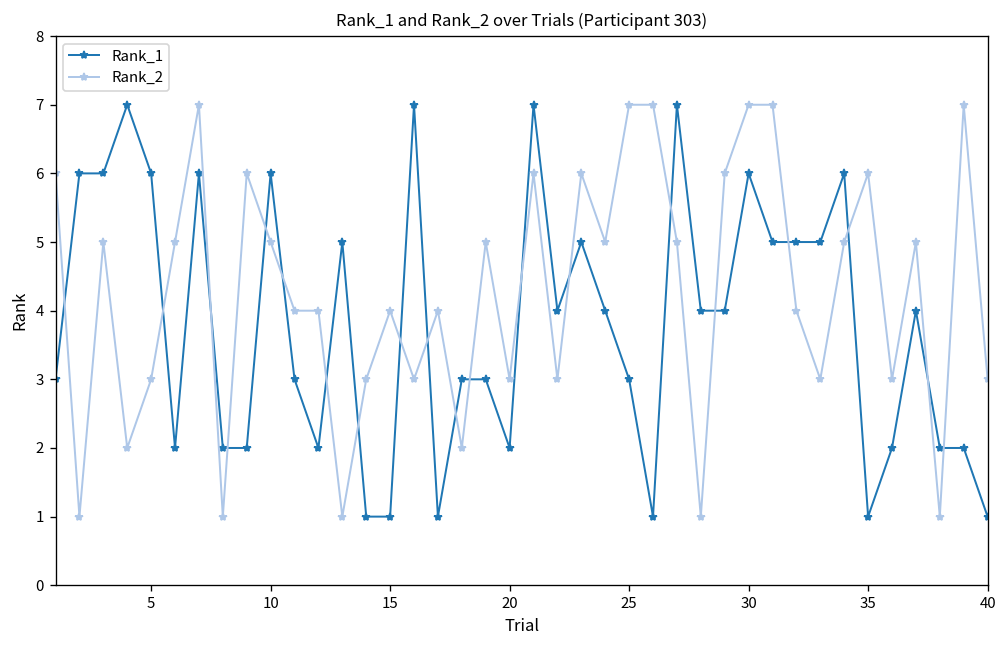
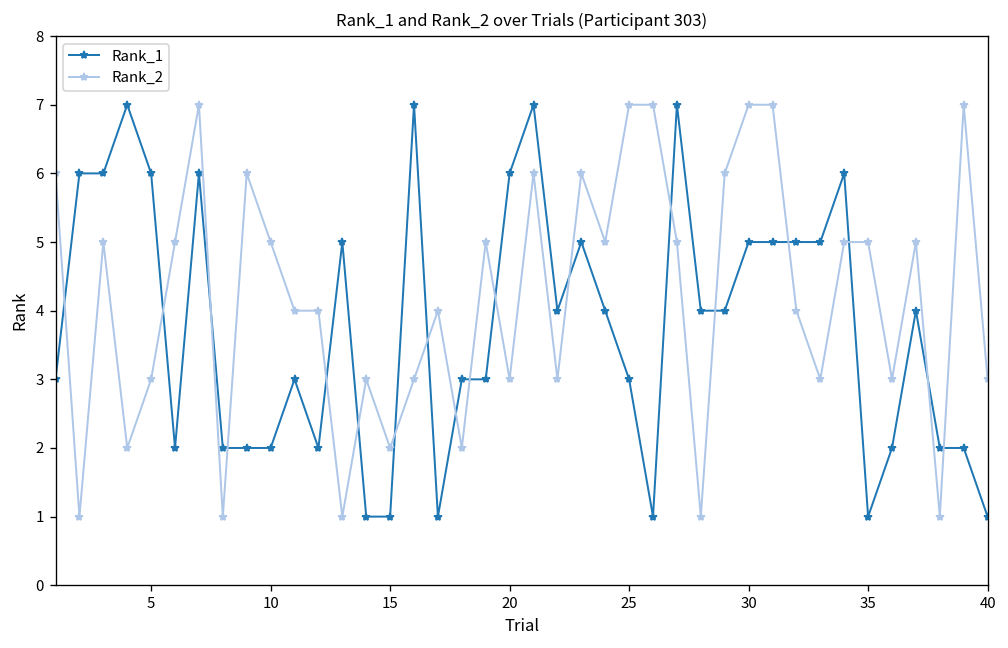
Rank_1, 10: 6 -> 2
Rank_2, 15: 4 -> 2
Rank_1, 20: 2 -> 6
Rank_1, 30: 6 -> 5
Rank_2, 35: 6 -> 5
